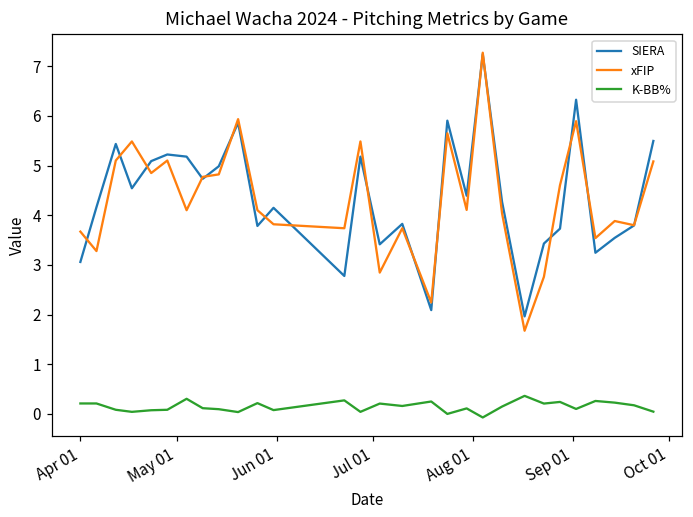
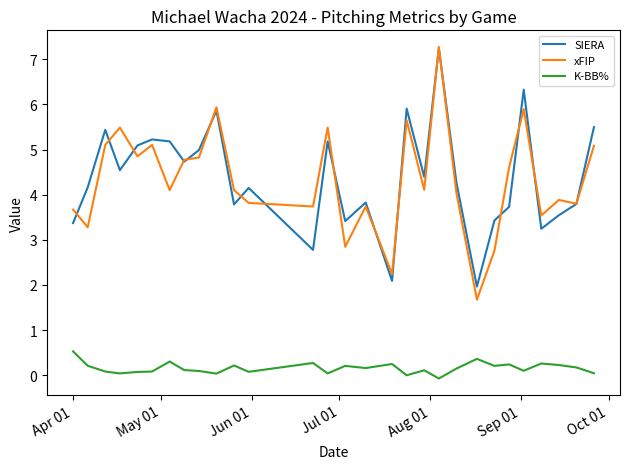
SIERA, Apr 01: 3.1 -> 3.4
K-BB%, Apr 01: 0.2 -> 0.5
